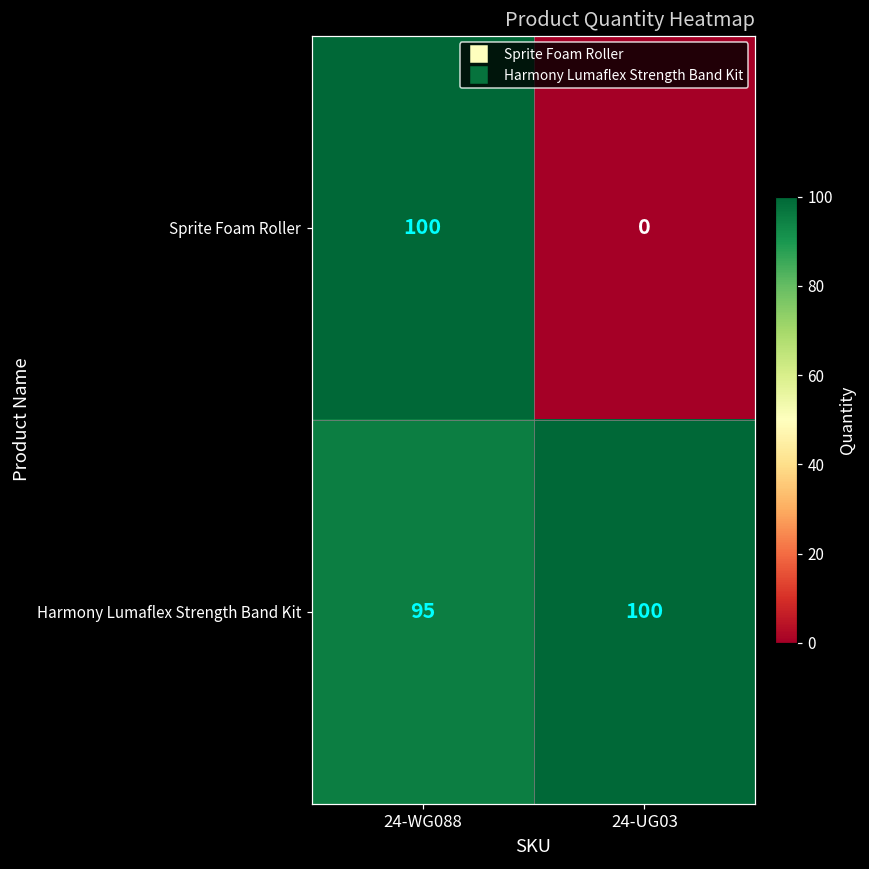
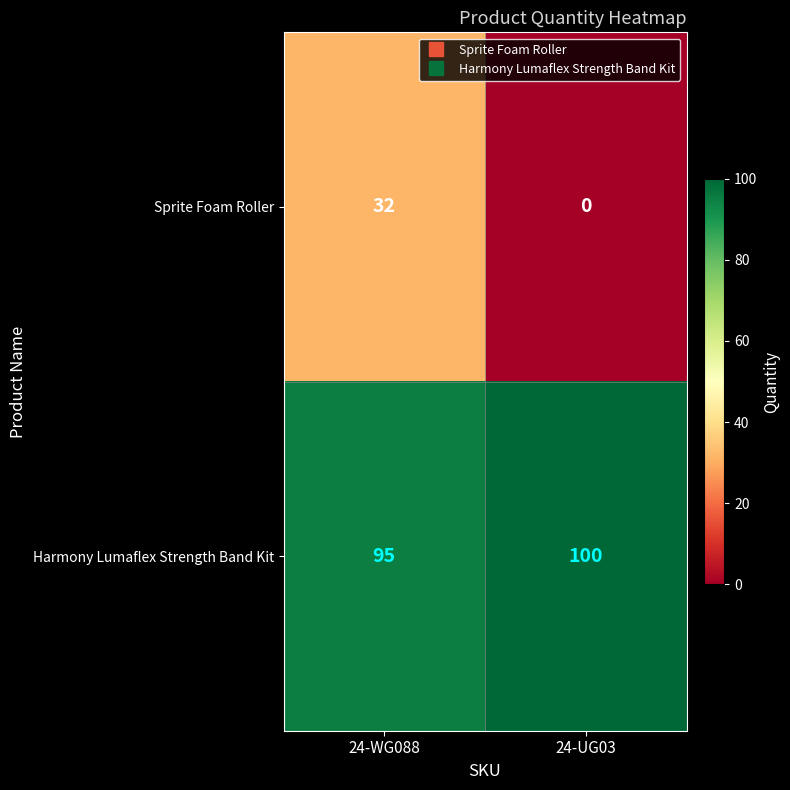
Sprite Foam Roller, 24-WG088: 100 -> 32
